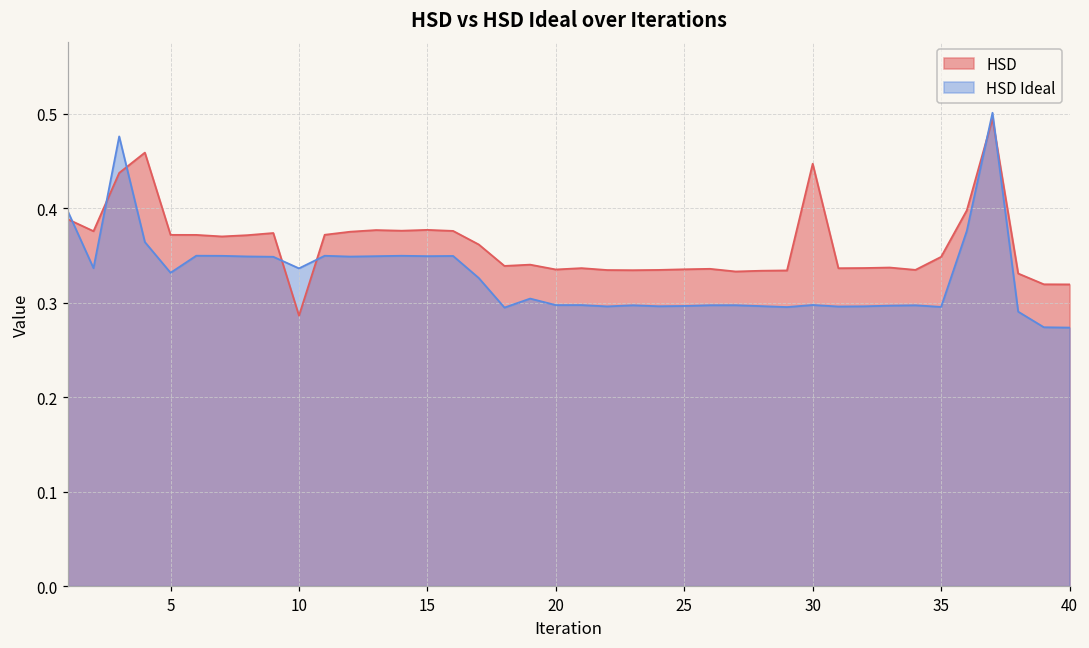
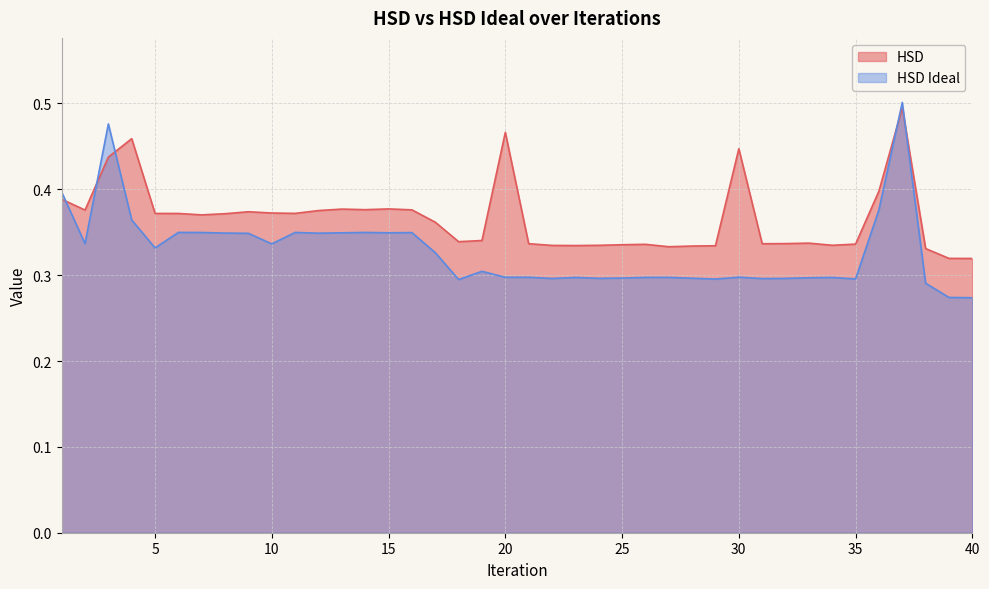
HSD, 10: 0.29 -> 0.37
HSD, 20: 0.34 -> 0.47
HSD, 35: 0.35 -> 0.34
